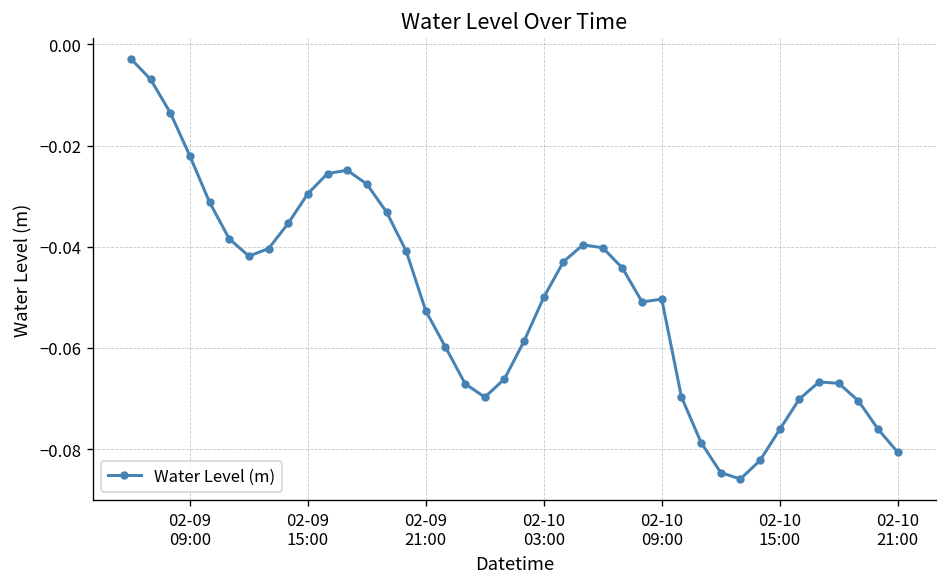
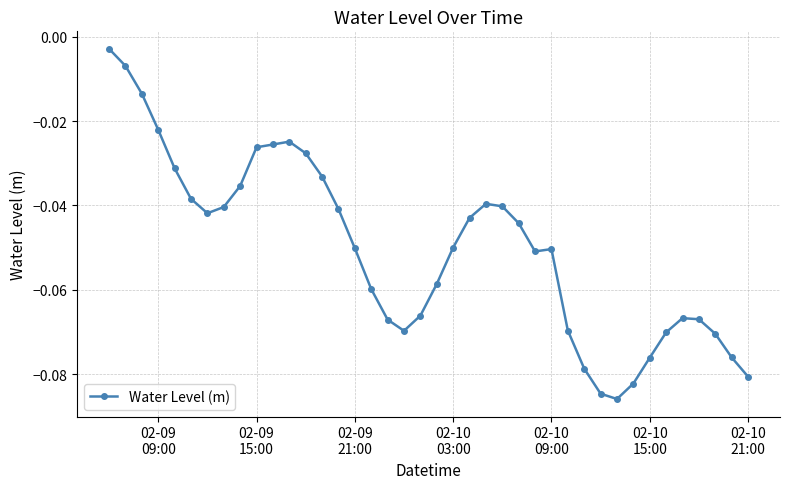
02-09 15:00: -0.030 -> -0.026
02-09 21:00: -0.053 -> -0.050
